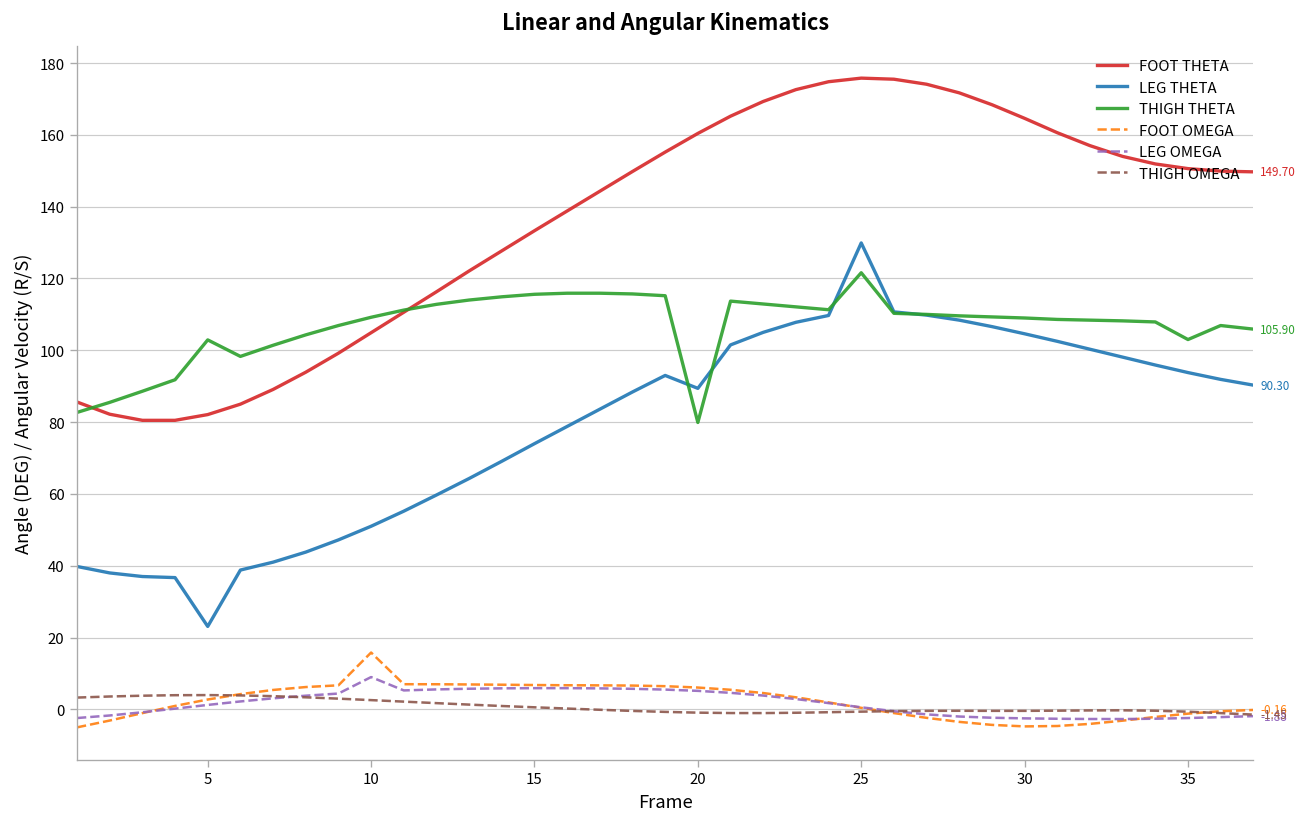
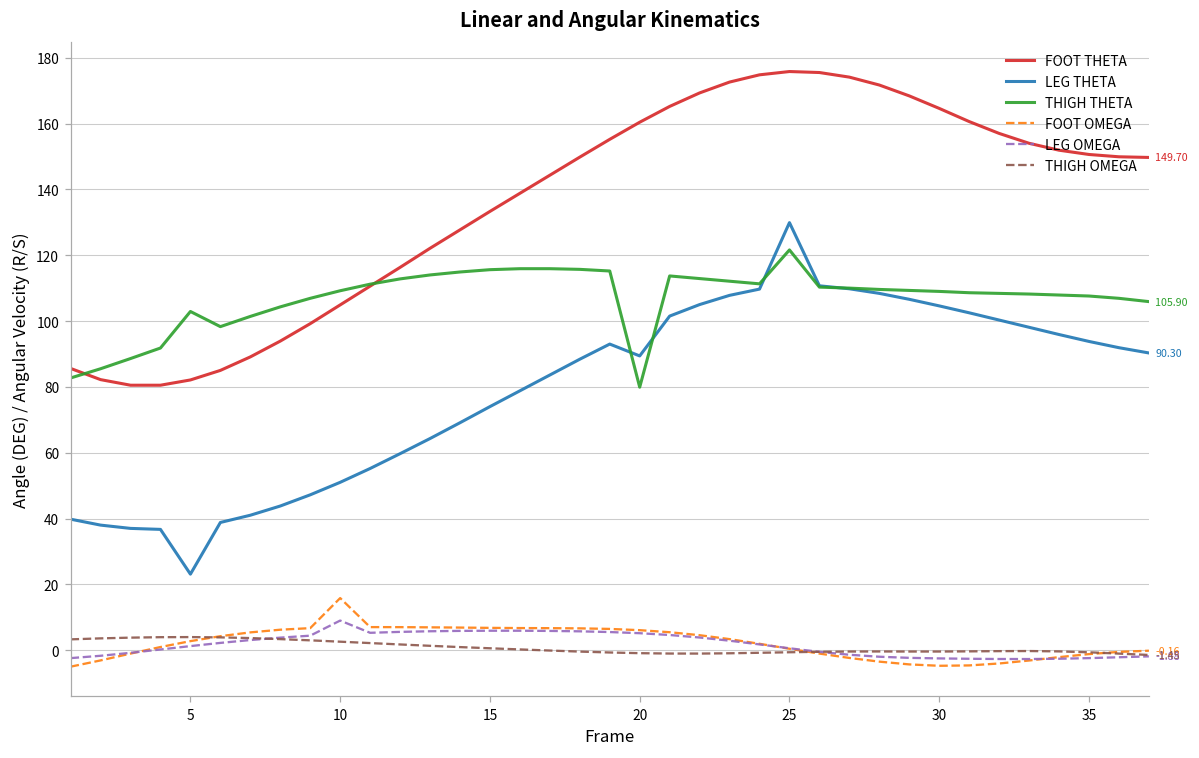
THIGH THETA, 35: 103 -> 108
